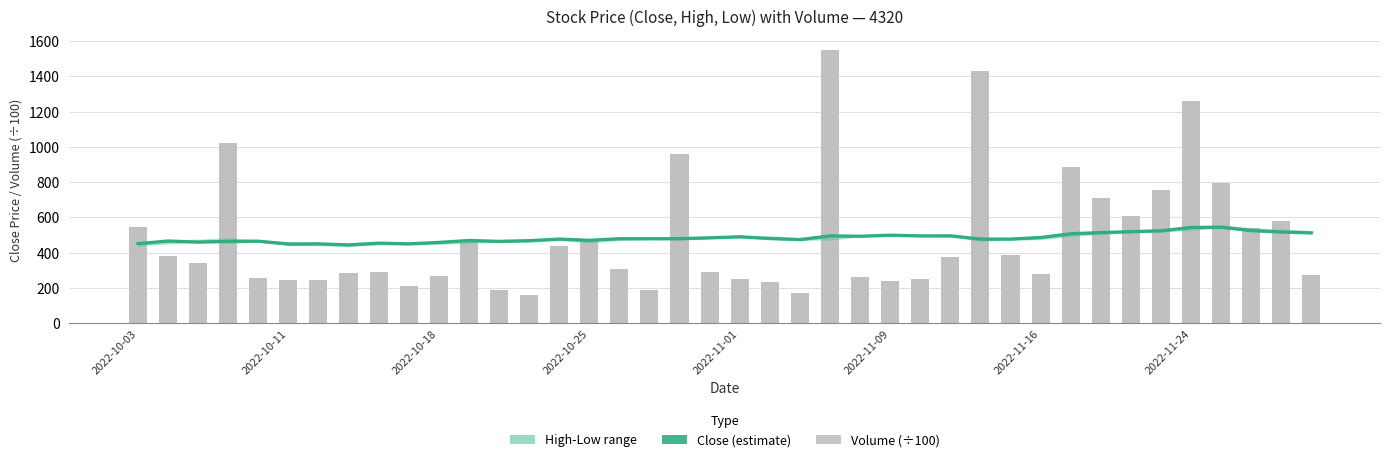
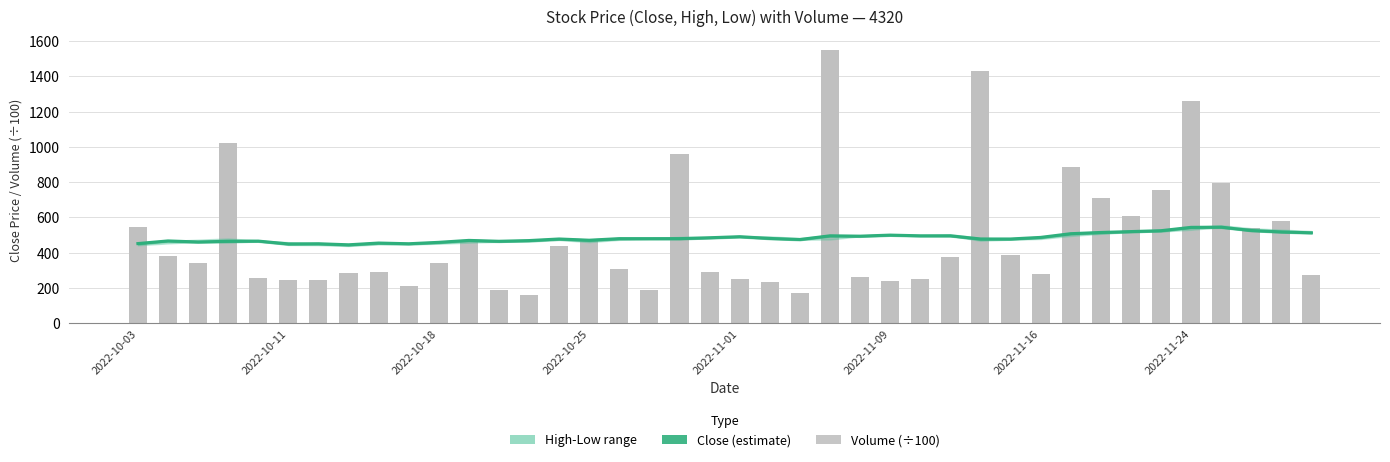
Volume (÷100), 2022-10-18: 270 -> 340
